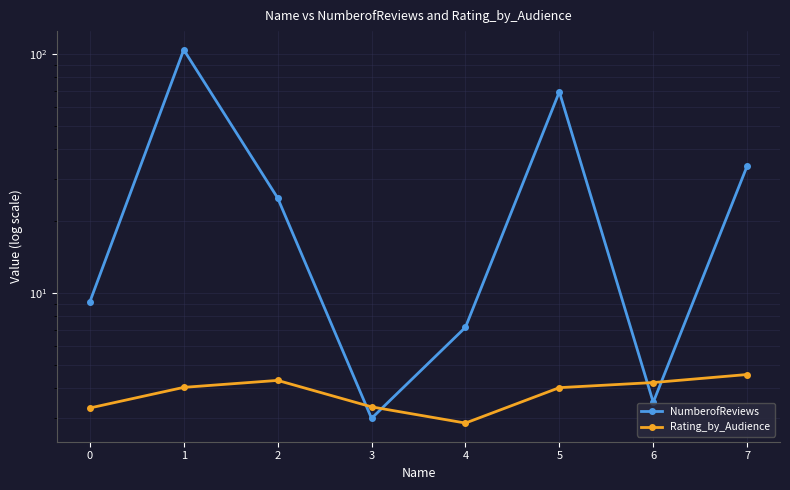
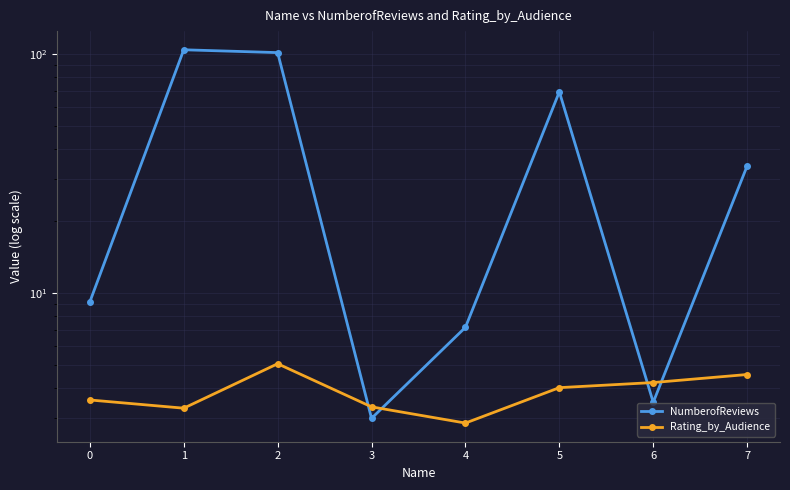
Rating_by_Audience, 0: 3.3 -> 3.6
Rating_by_Audience, 1: 4.0 -> 3.3
NumberofReviews, 2: 25 -> 101
Rating_by_Audience, 2: 4.3 -> 5.1
